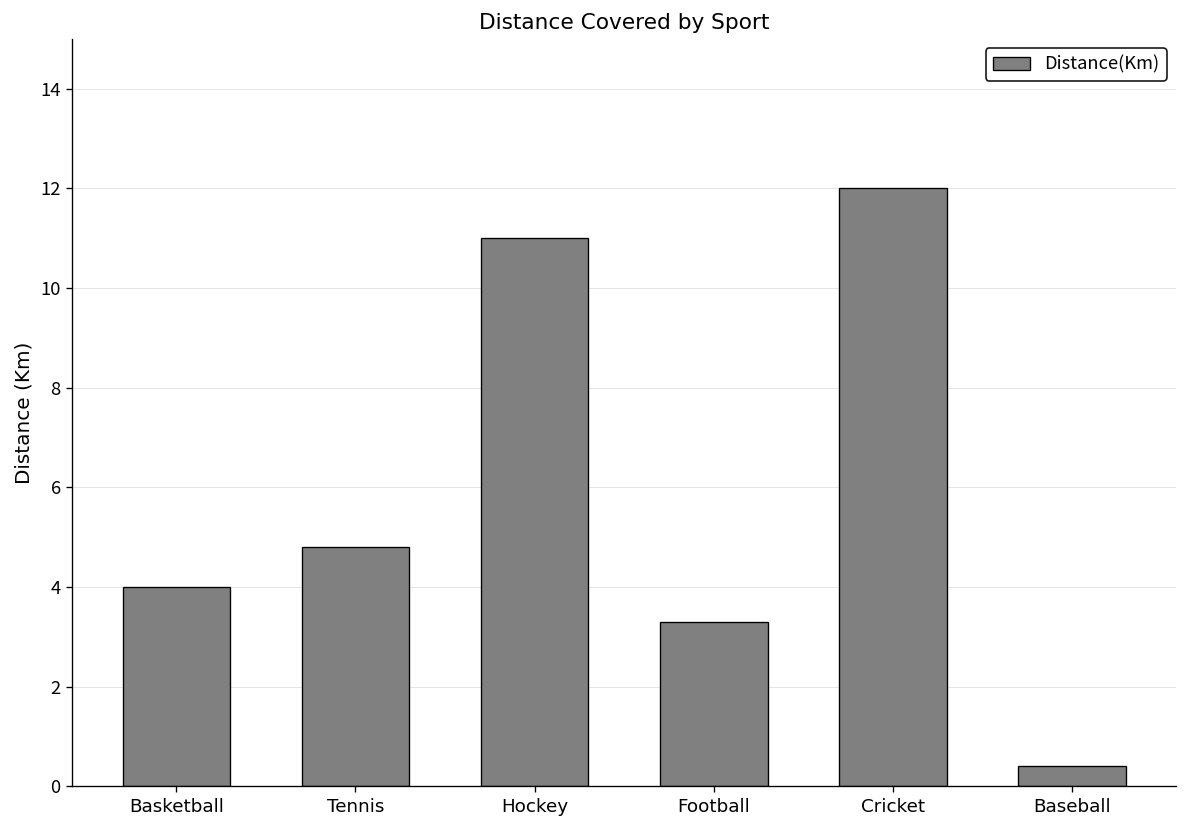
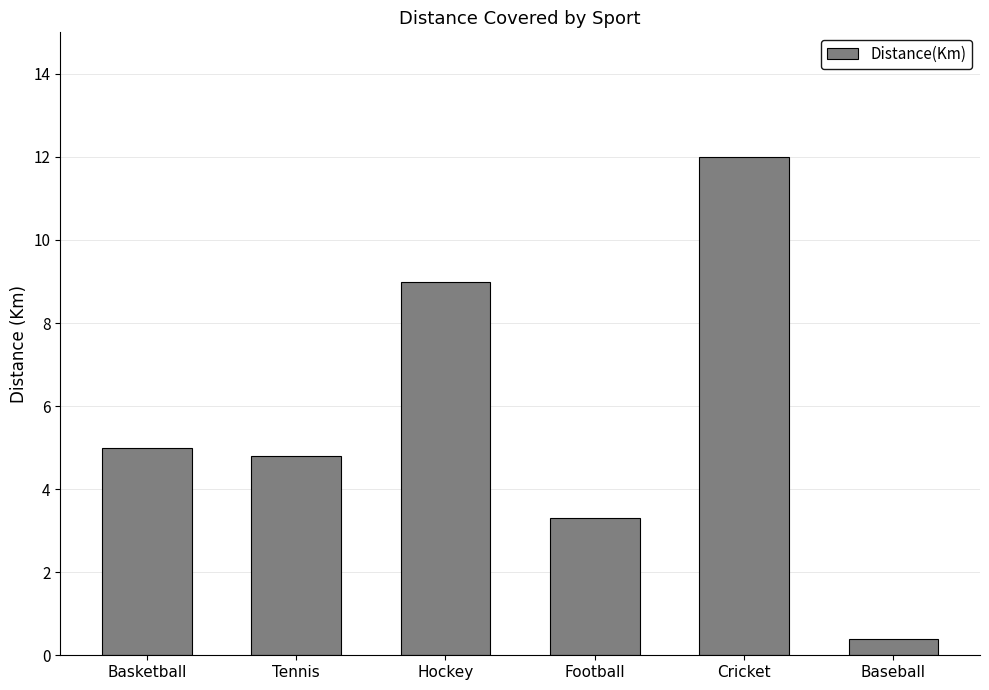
Basketball: 4 -> 5
Hockey: 11 -> 9
